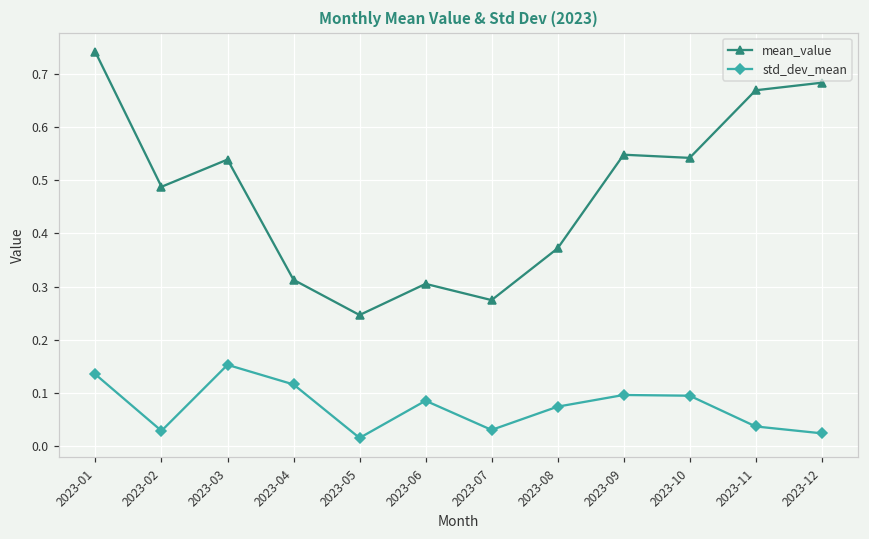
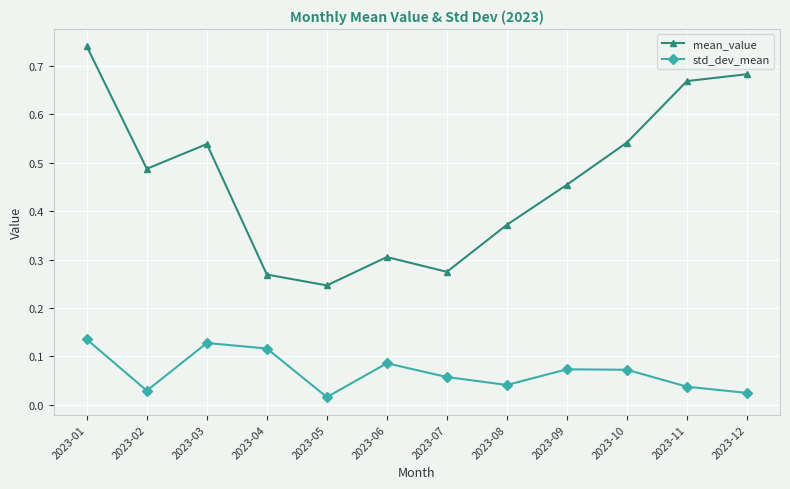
std_dev_mean, 2023-03: 0.15 -> 0.13
mean_value, 2023-04: 0.31 -> 0.27
std_dev_mean, 2023-07: 0.03 -> 0.06
std_dev_mean, 2023-08: 0.07 -> 0.04
mean_value, 2023-09: 0.55 -> 0.45
std_dev_mean, 2023-09: 0.10 -> 0.07
std_dev_mean, 2023-10: 0.09 -> 0.07
